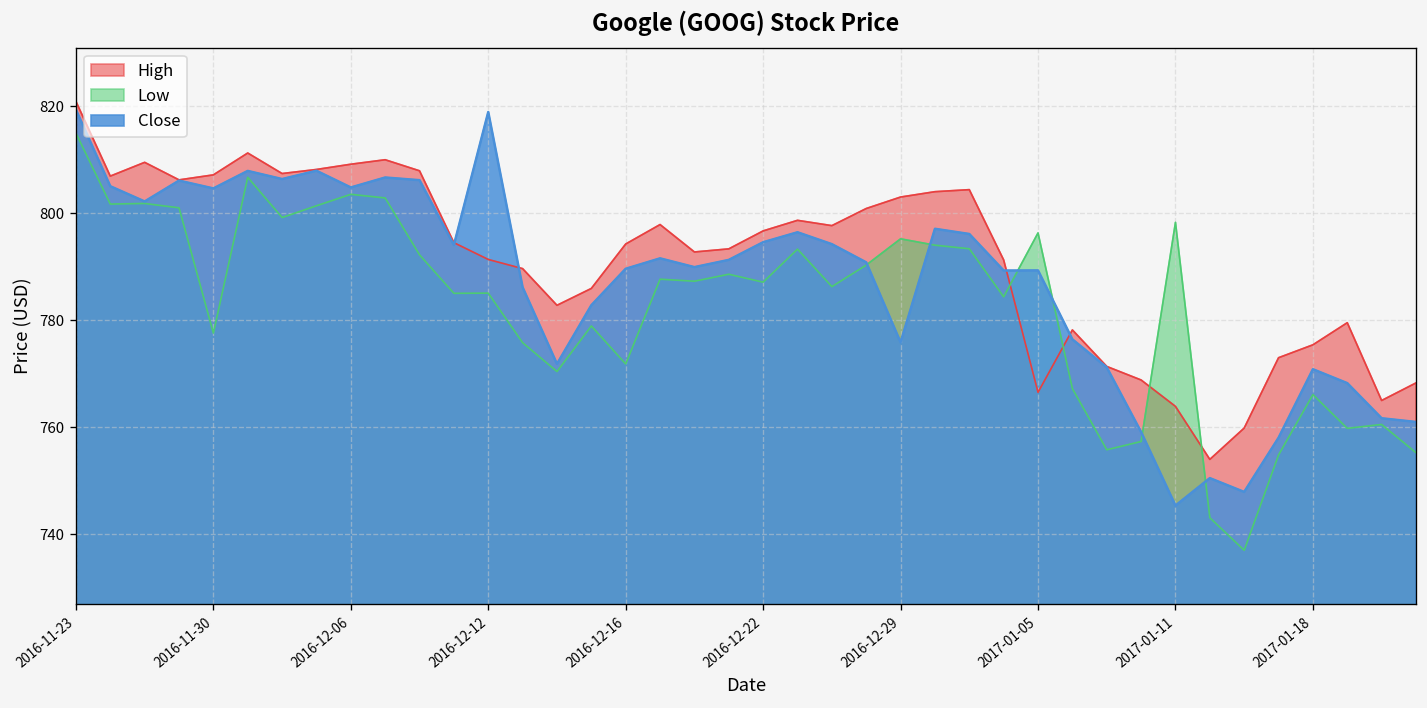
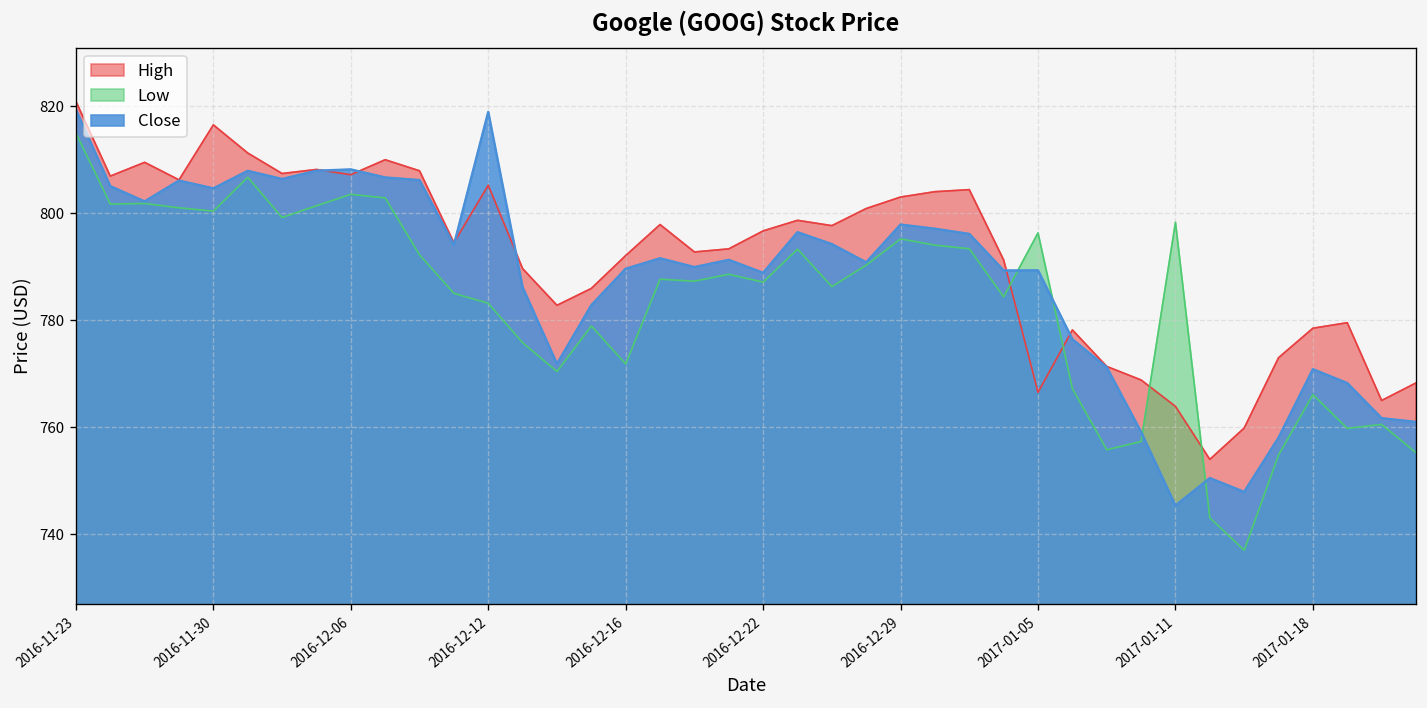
High, 2016-11-30: 807 -> 816
Low, 2016-11-30: 778 -> 800
High, 2016-12-06: 809 -> 807
Close, 2016-12-06: 805 -> 808
High, 2016-12-12: 791 -> 805
Low, 2016-12-12: 785 -> 783
High, 2016-12-16: 794 -> 792
Close, 2016-12-22: 795 -> 789
Close, 2016-12-29: 776 -> 798
High, 2017-01-18: 775 -> 779
